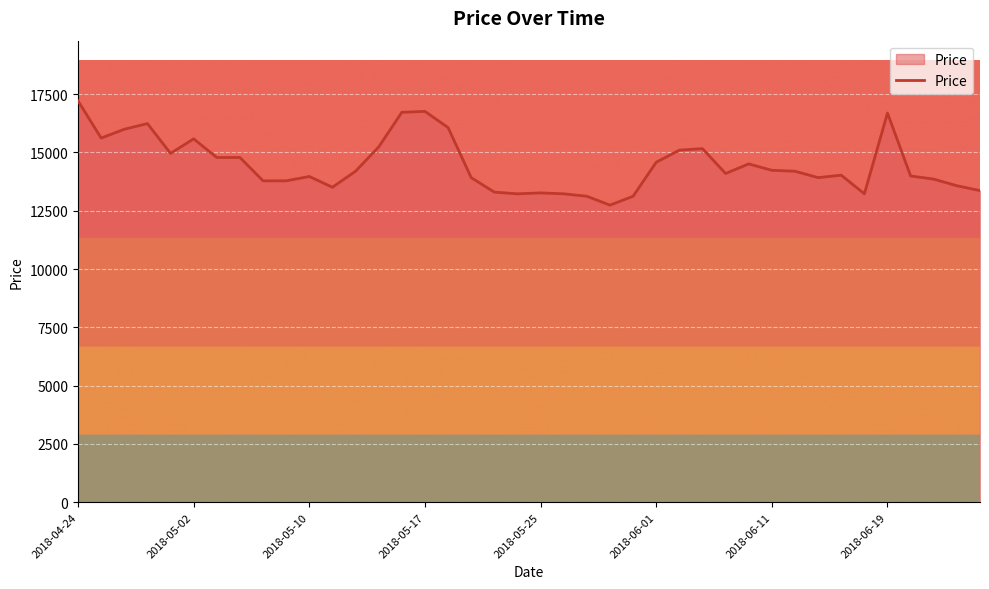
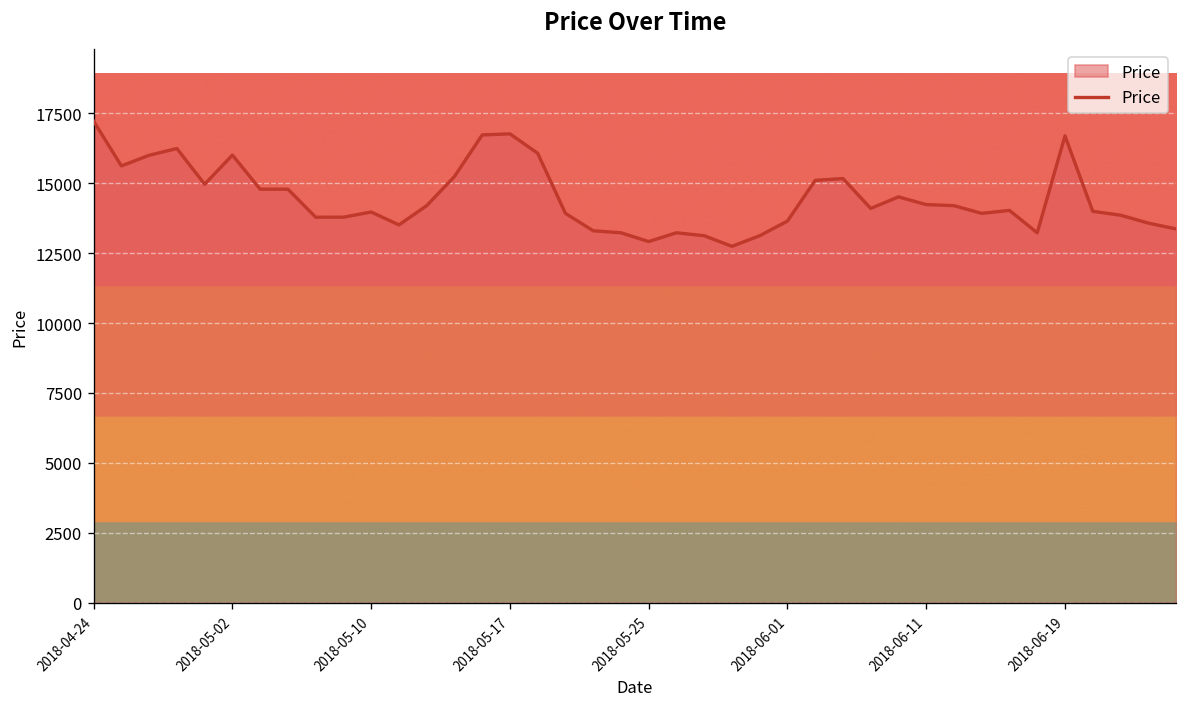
2018-05-02: 15600 -> 16000
2018-05-25: 13300 -> 12900
2018-06-01: 14600 -> 13600
